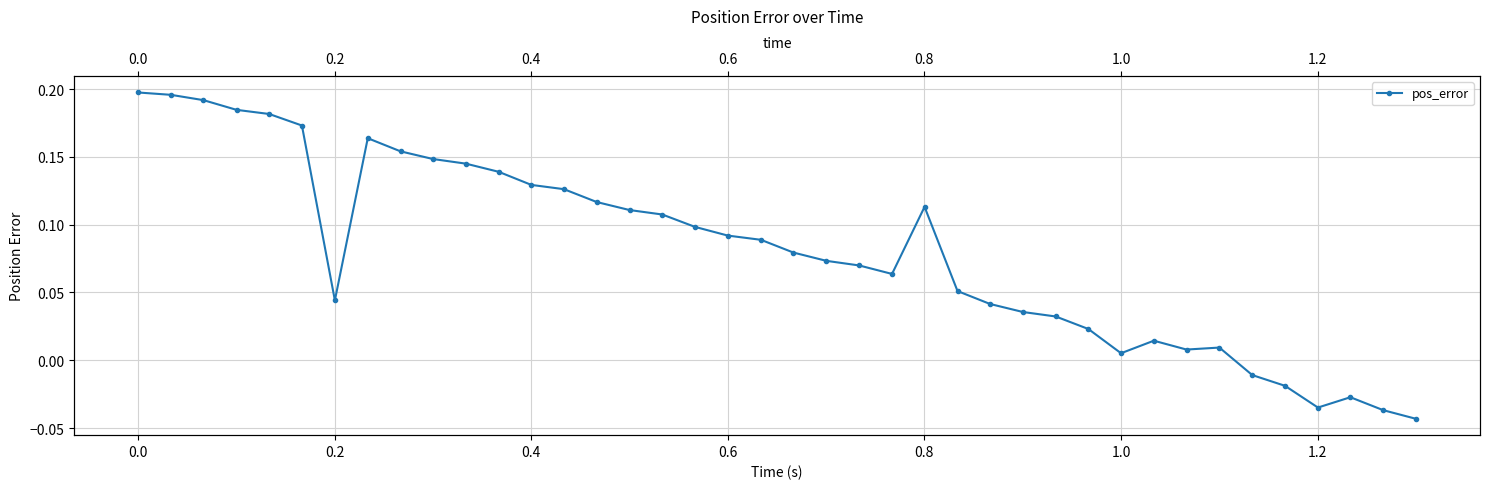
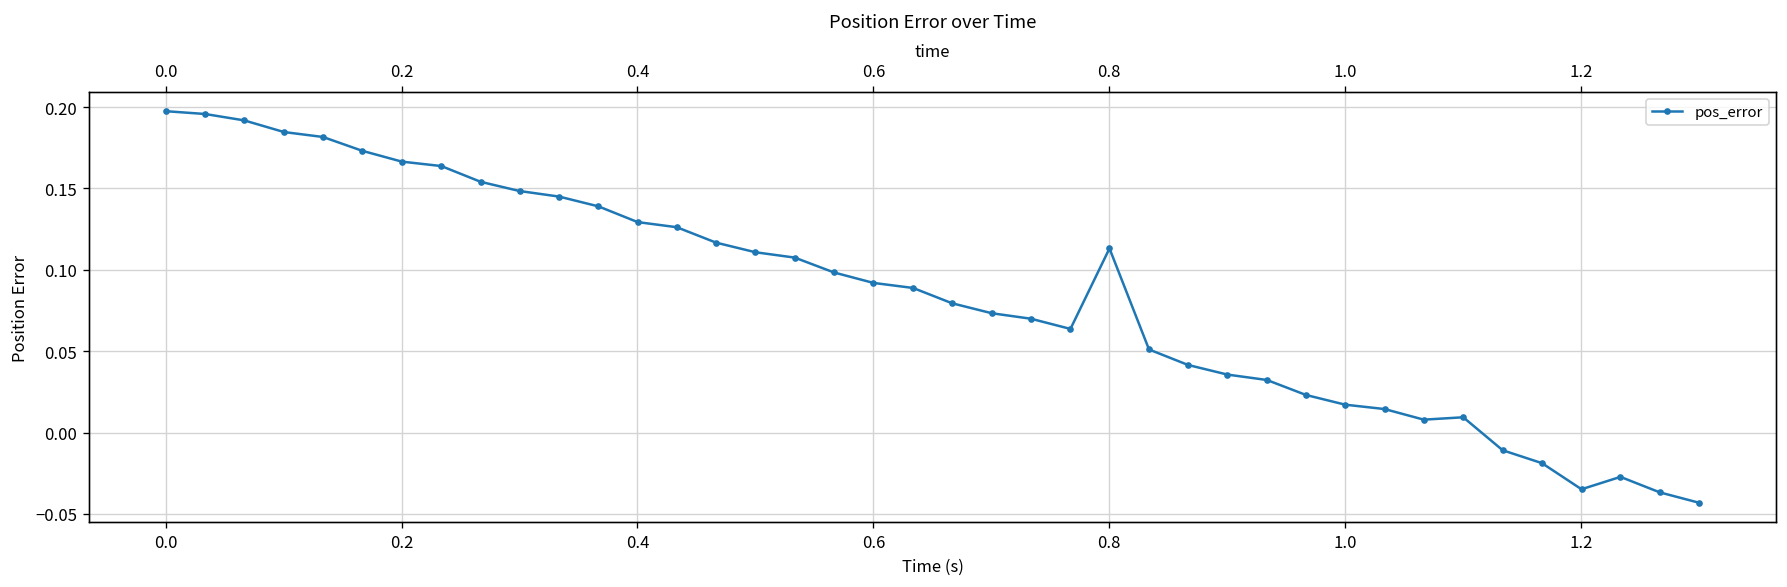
0.2: 0.044 -> 0.167
1.0: 0.005 -> 0.017
